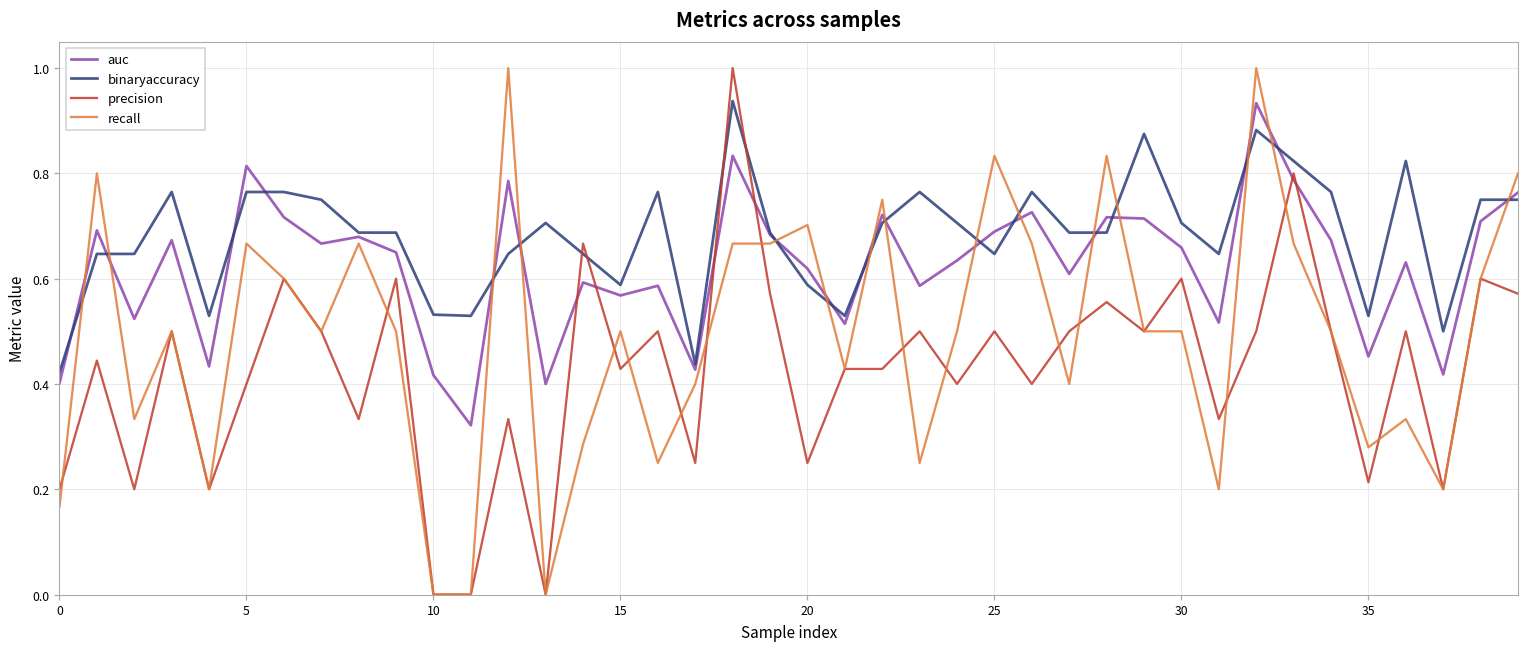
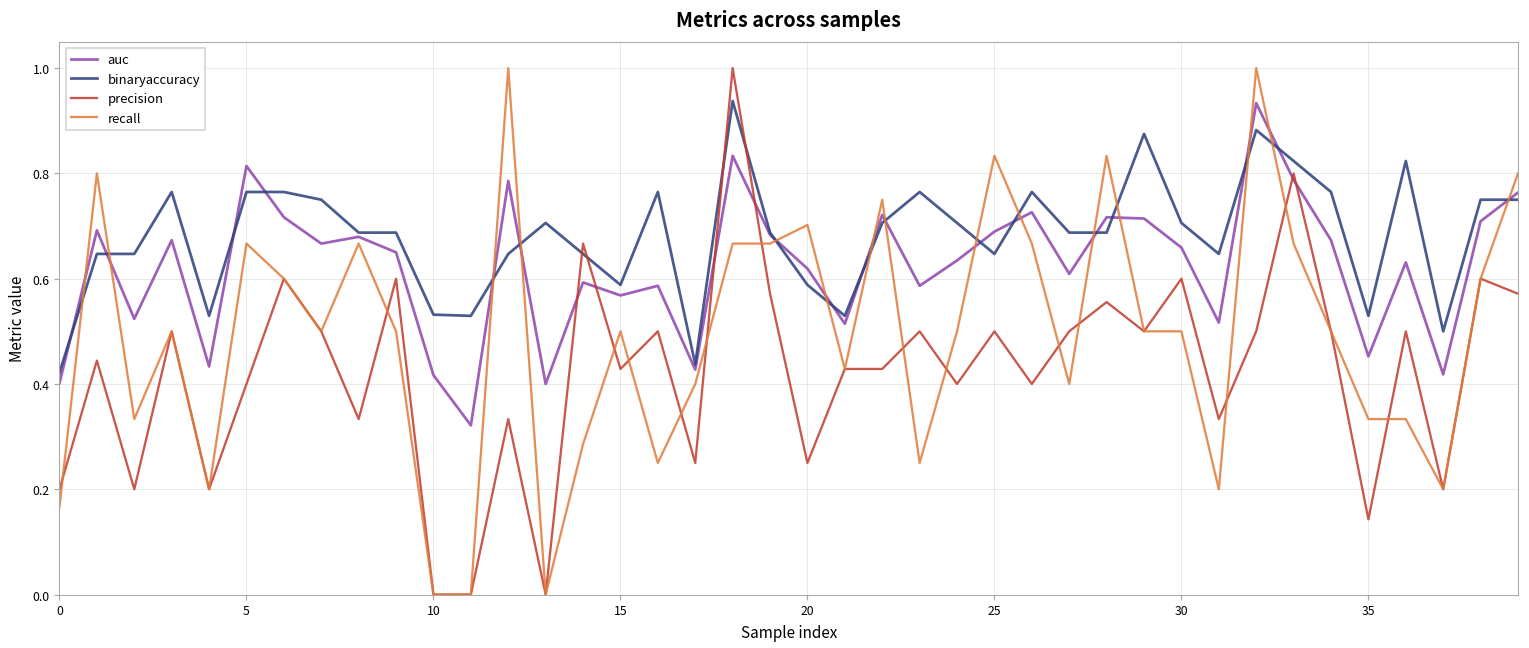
precision, 35: 0.21 -> 0.14
recall, 35: 0.28 -> 0.33
